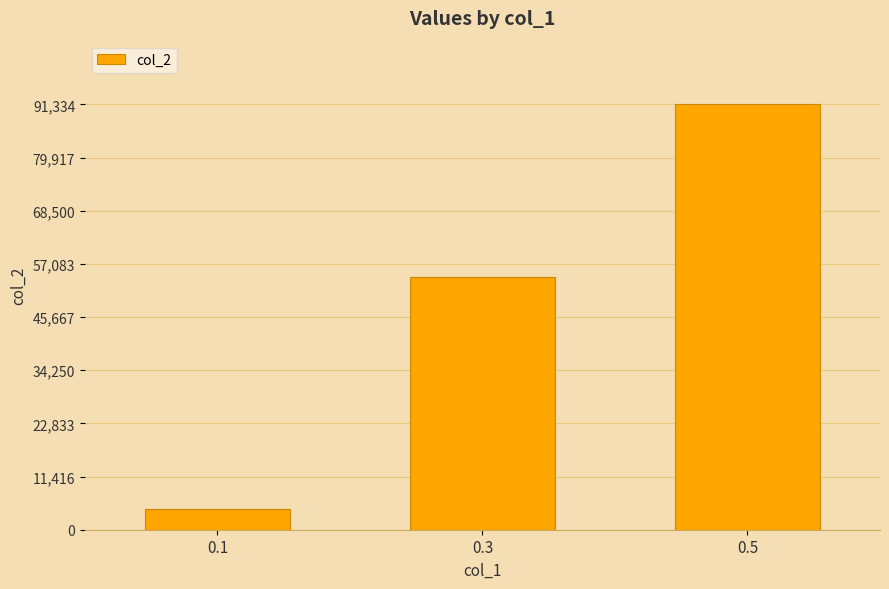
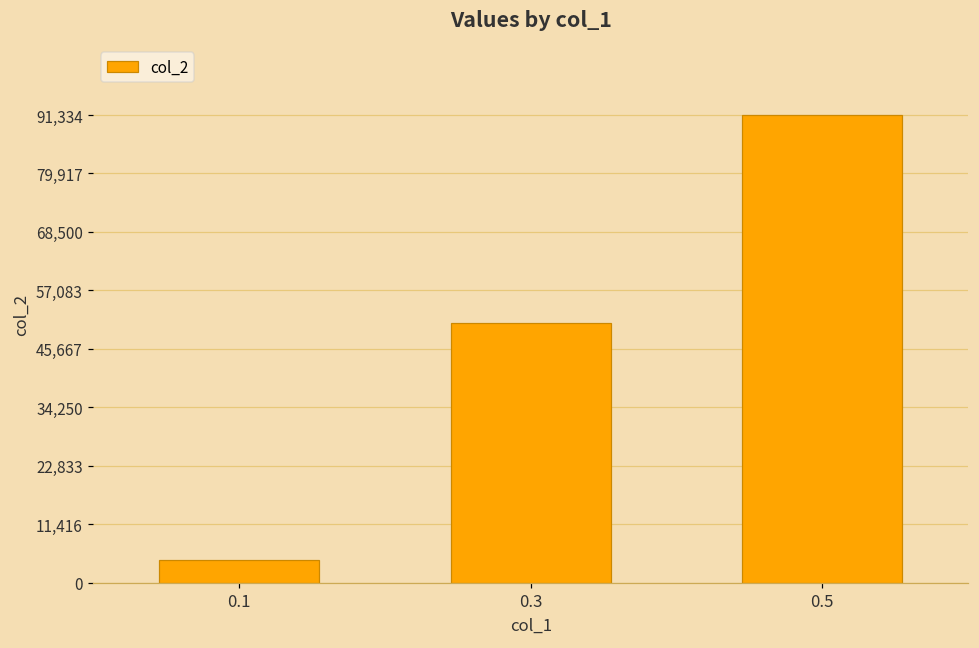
0.3: 54,000 -> 51,000
